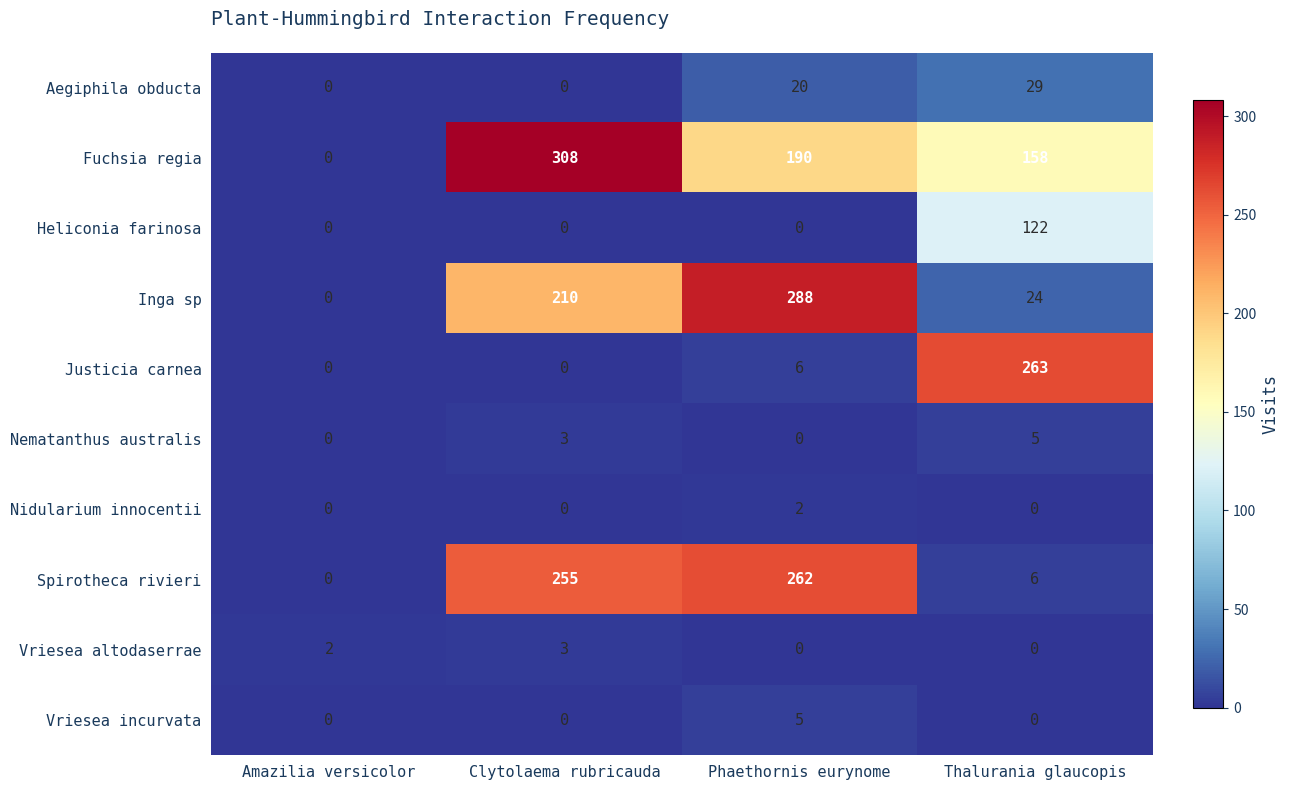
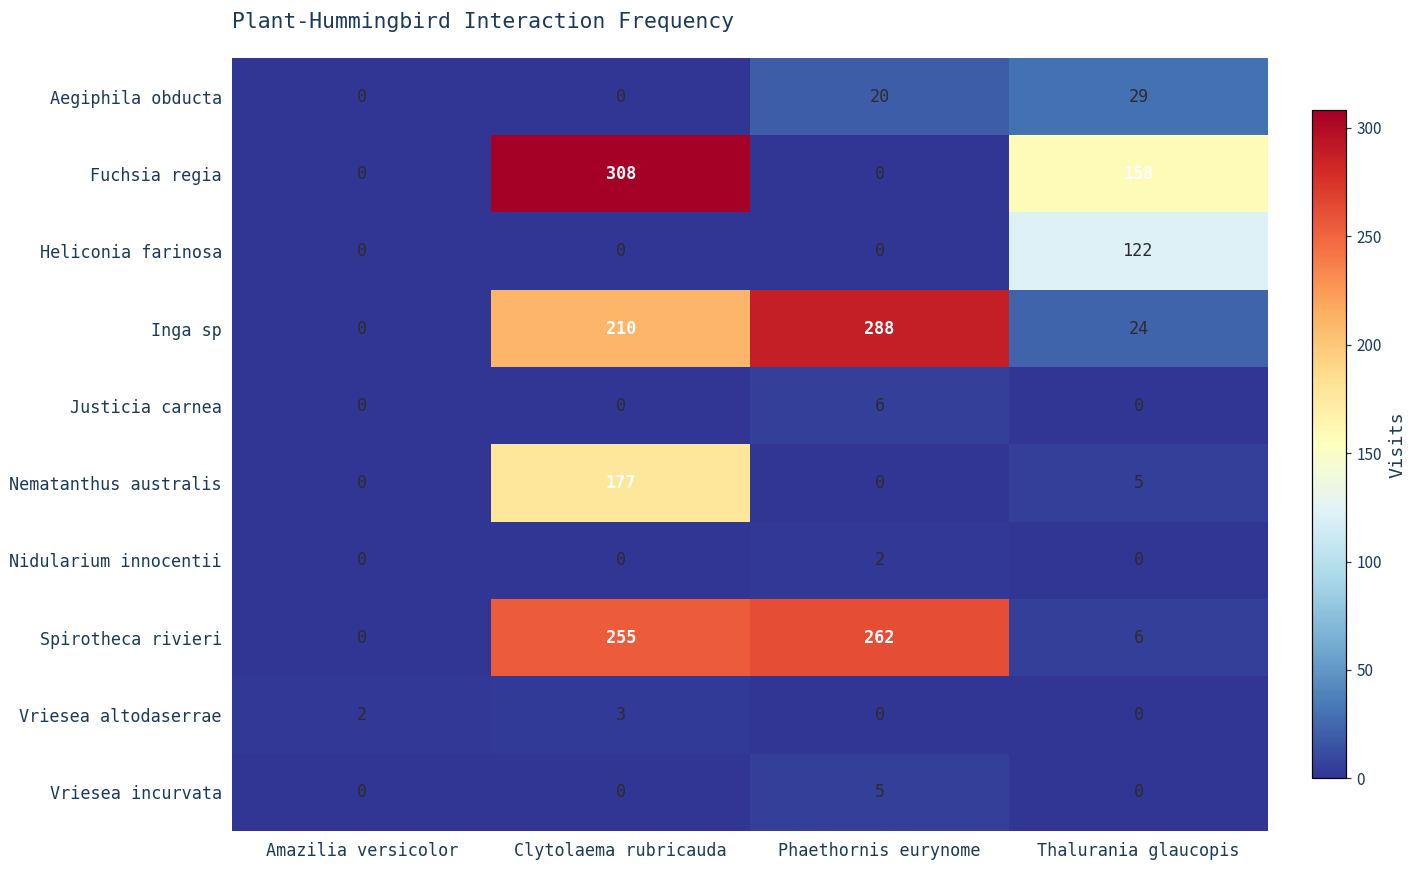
Fuchsia regia, Phaethornis eurynome: 190 -> 0
Justicia carnea, Thalurania glaucopis: 263 -> 0
Nematanthus australis, Clytolaema rubricauda: 3 -> 177
